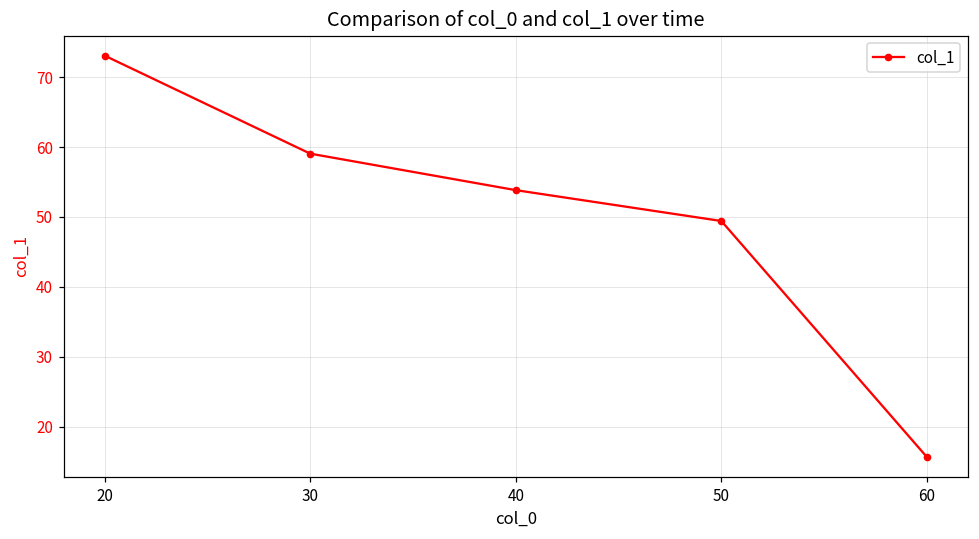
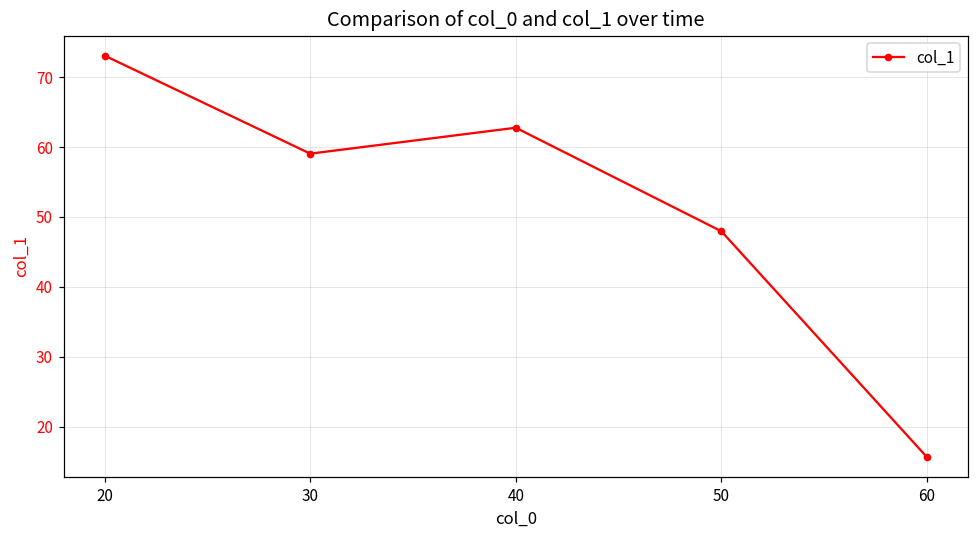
40: 54 -> 63
50: 49 -> 48
